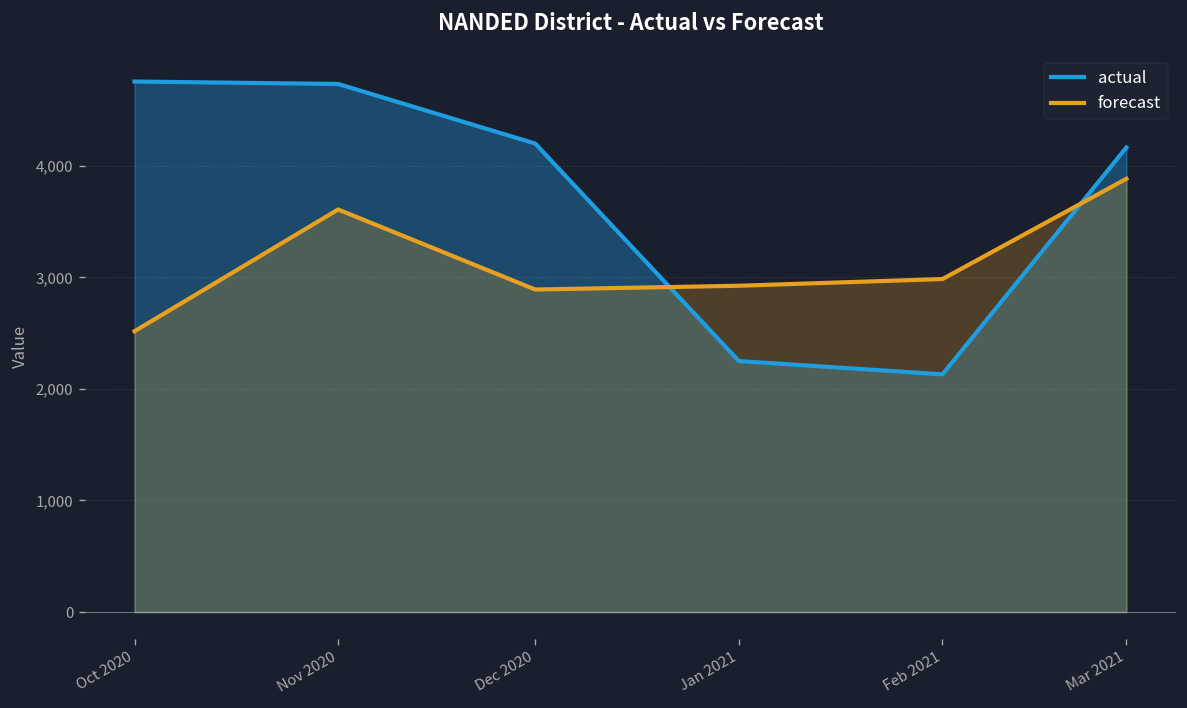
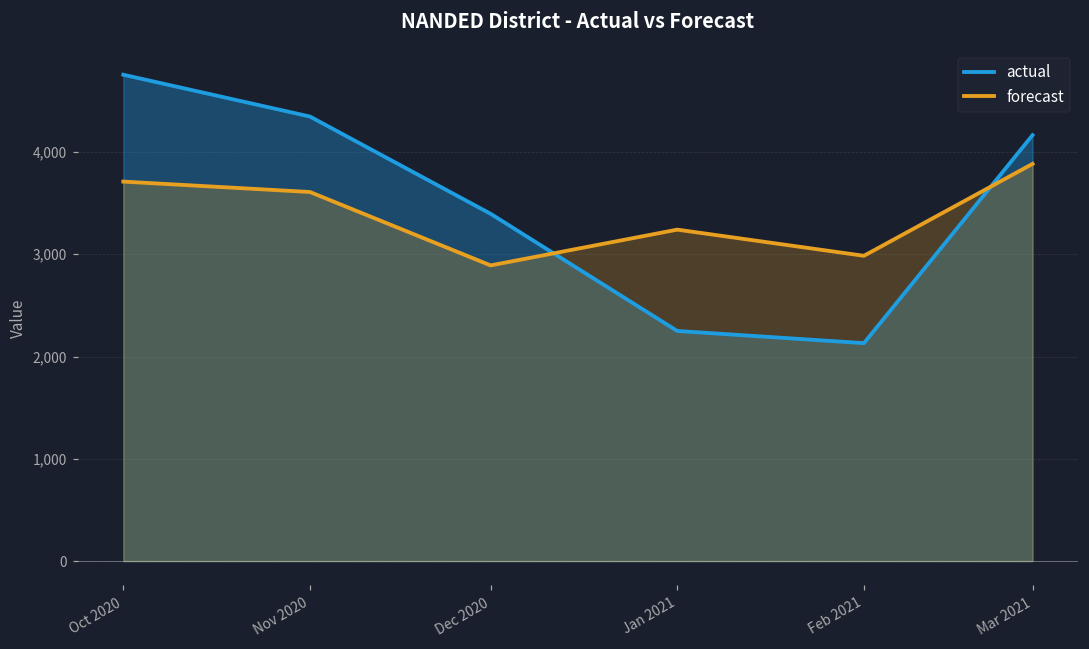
forecast, Oct 2020: 2,500 -> 3,700
actual, Nov 2020: 4,700 -> 4,300
actual, Dec 2020: 4,200 -> 3,400
forecast, Jan 2021: 2,900 -> 3,200
